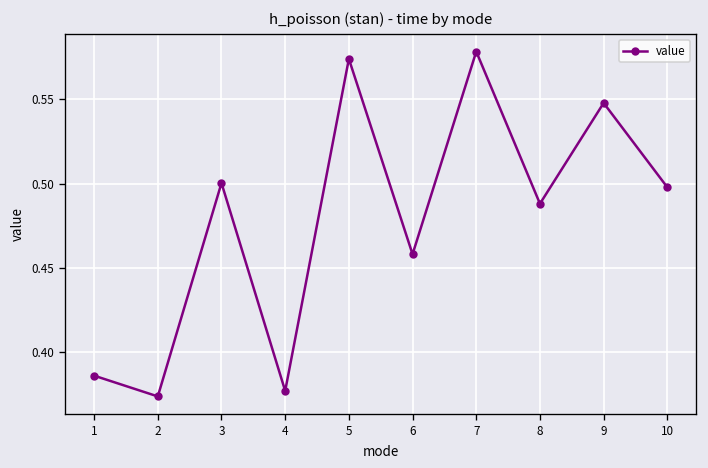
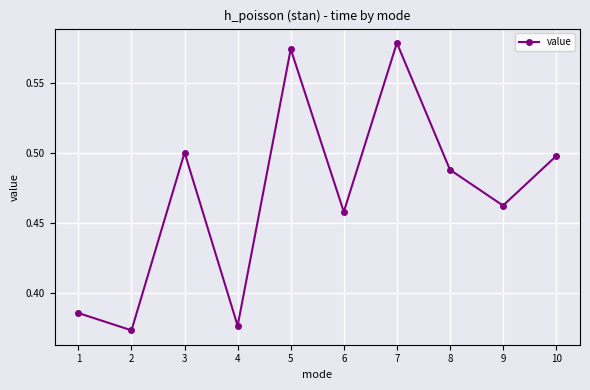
9: 0.548 -> 0.463
